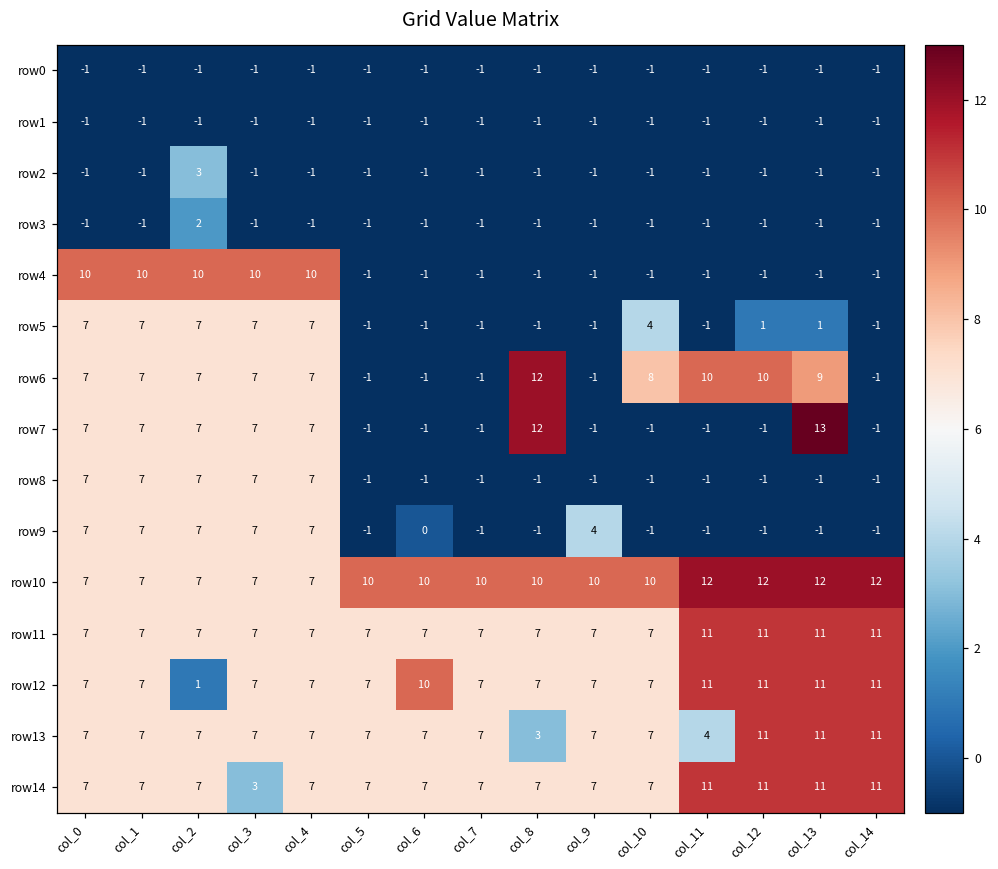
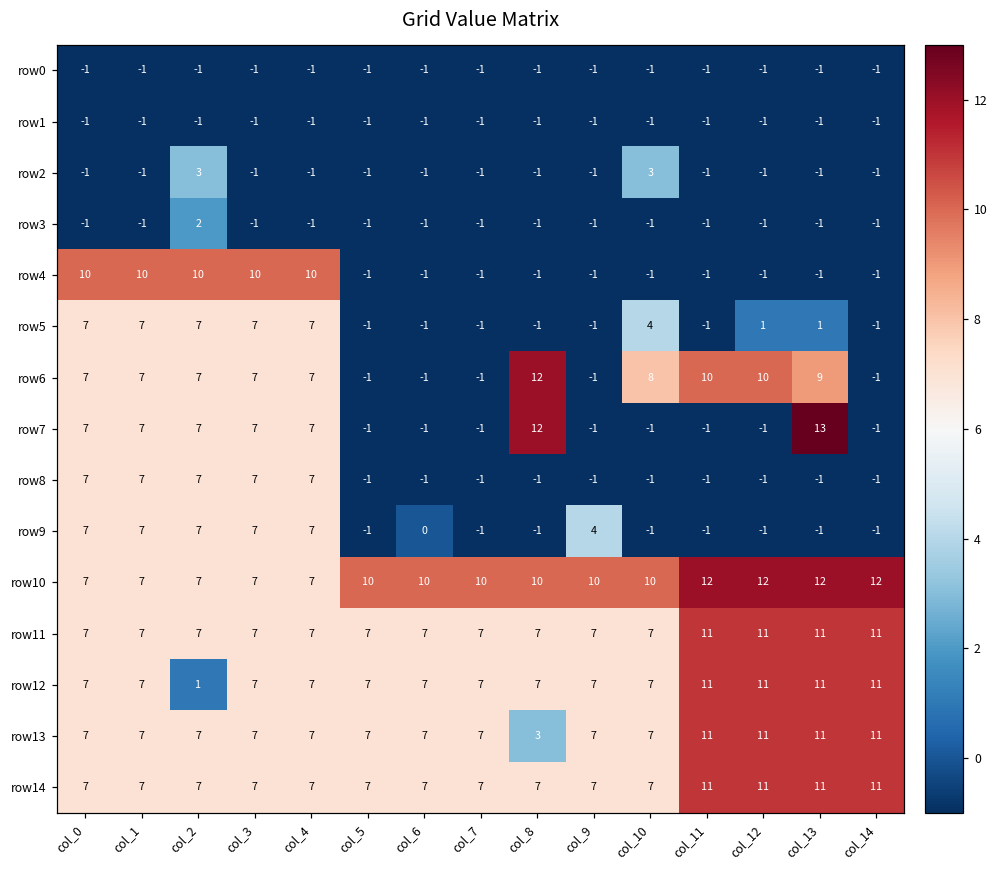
row2, col_10: -1 -> 3
row12, col_6: 10 -> 7
row13, col_11: 4 -> 11
row14, col_3: 3 -> 7
